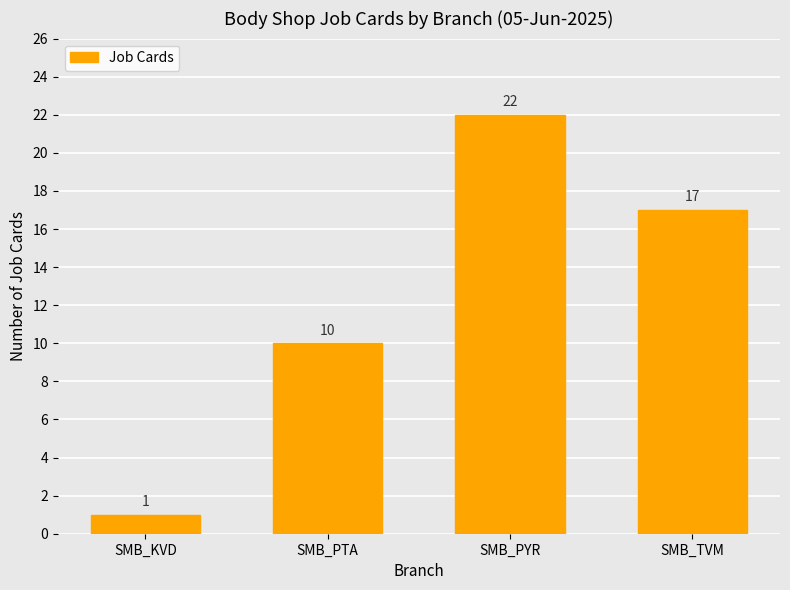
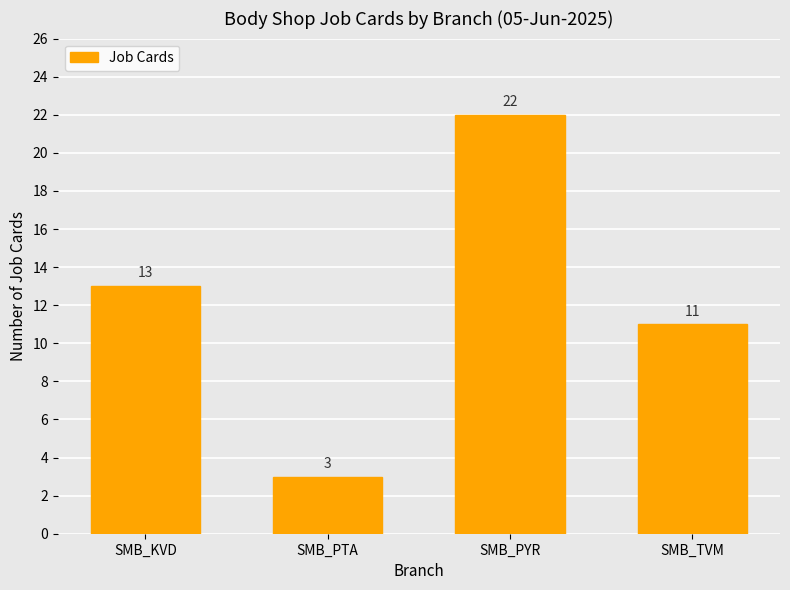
SMB_KVD: 1 -> 13
SMB_PTA: 10 -> 3
SMB_TVM: 17 -> 11
